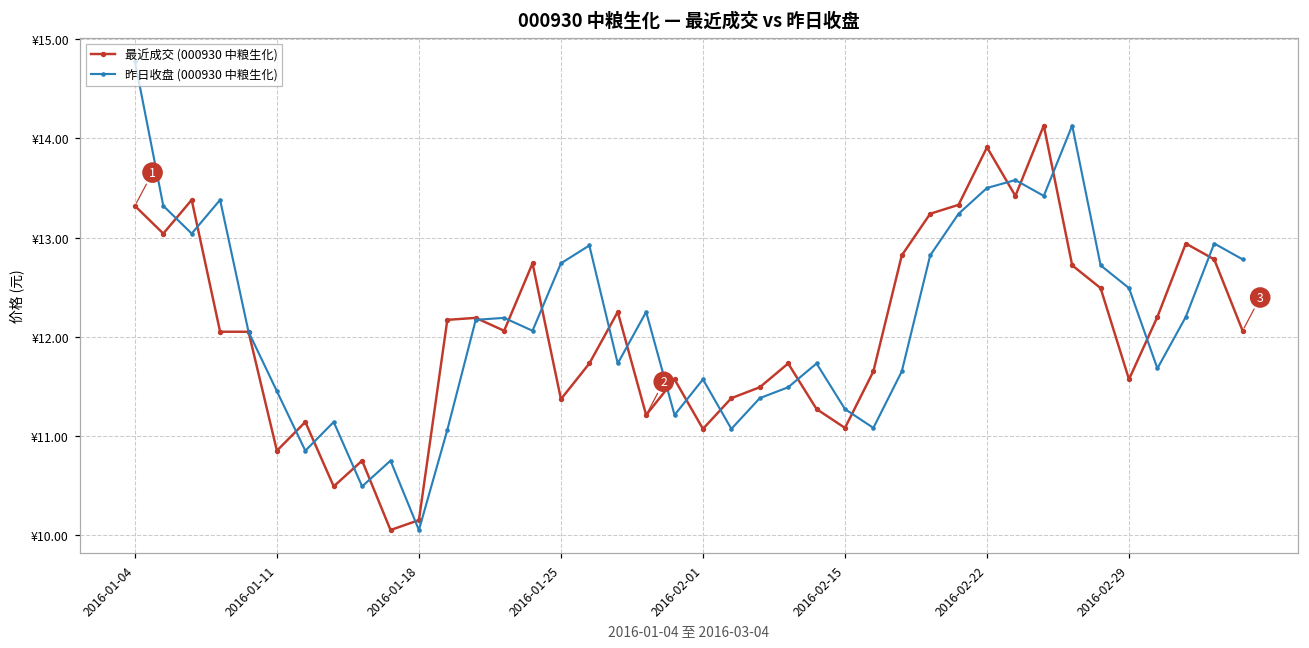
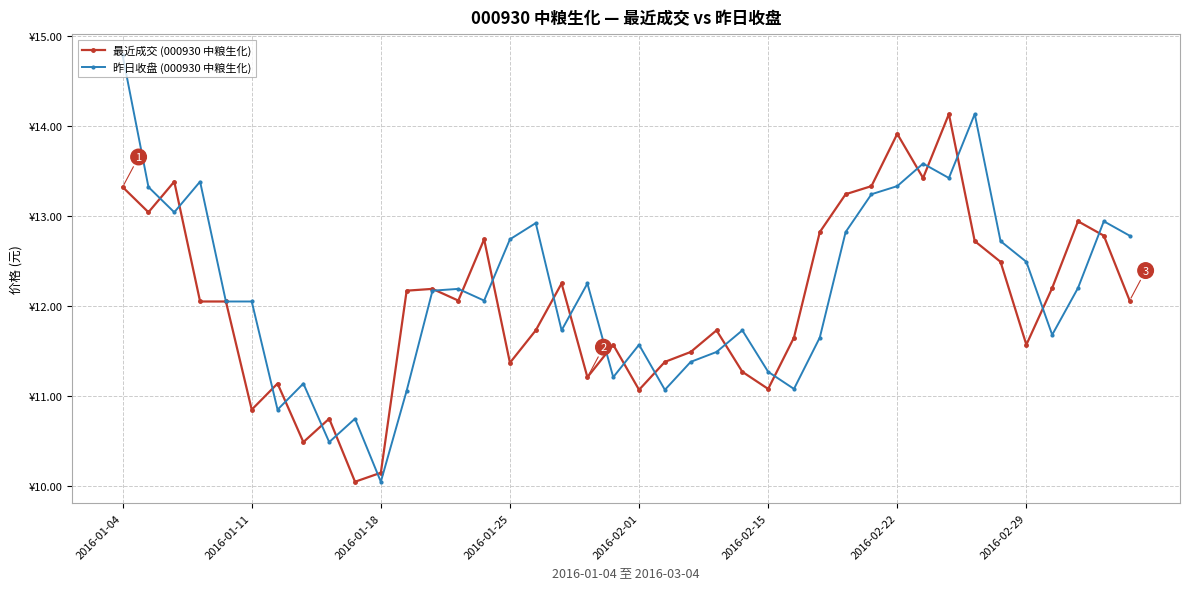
昨日收盘 (000930 中粮生化), 2016-01-11: ¥11.5 -> ¥12.1
昨日收盘 (000930 中粮生化), 2016-02-22: ¥13.5 -> ¥13.3
